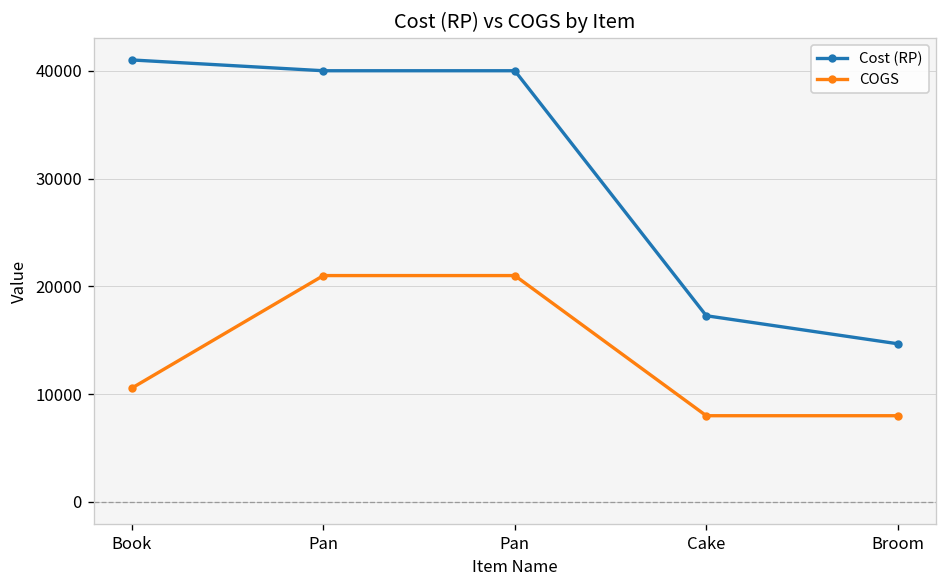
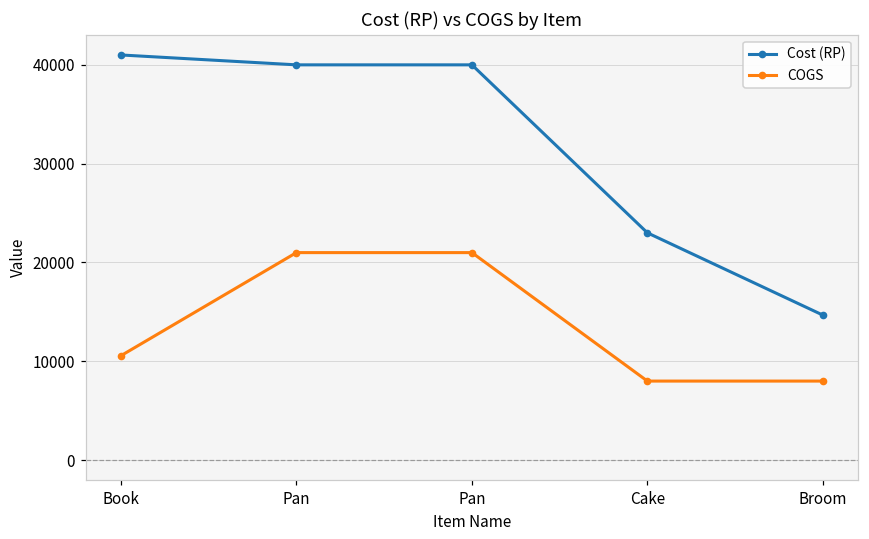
Cost (RP), Cake: 17000 -> 23000
